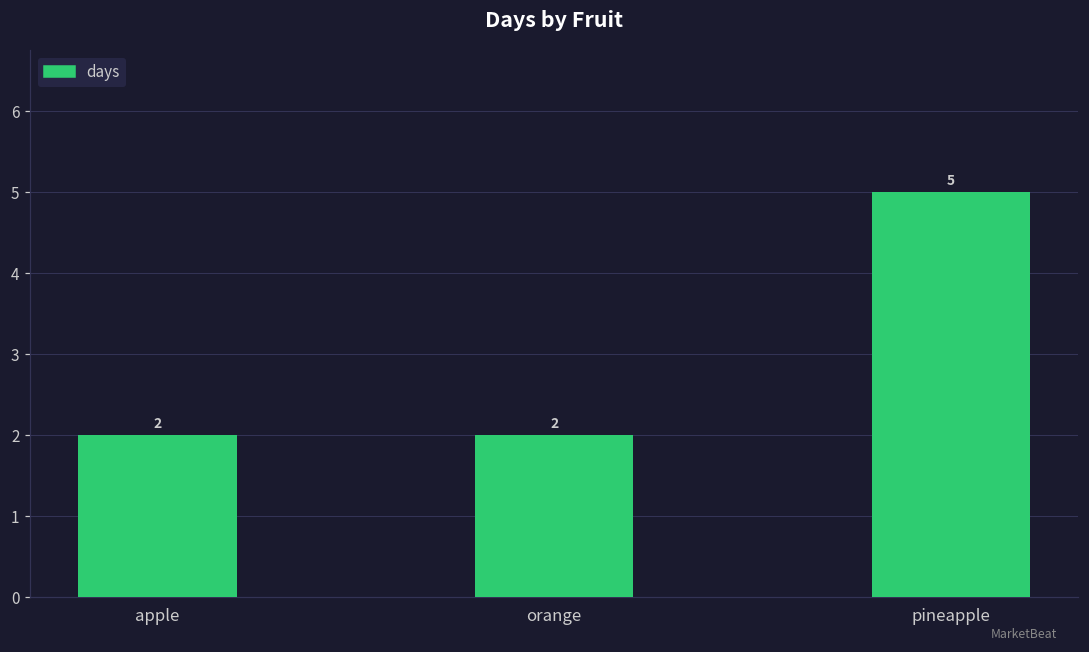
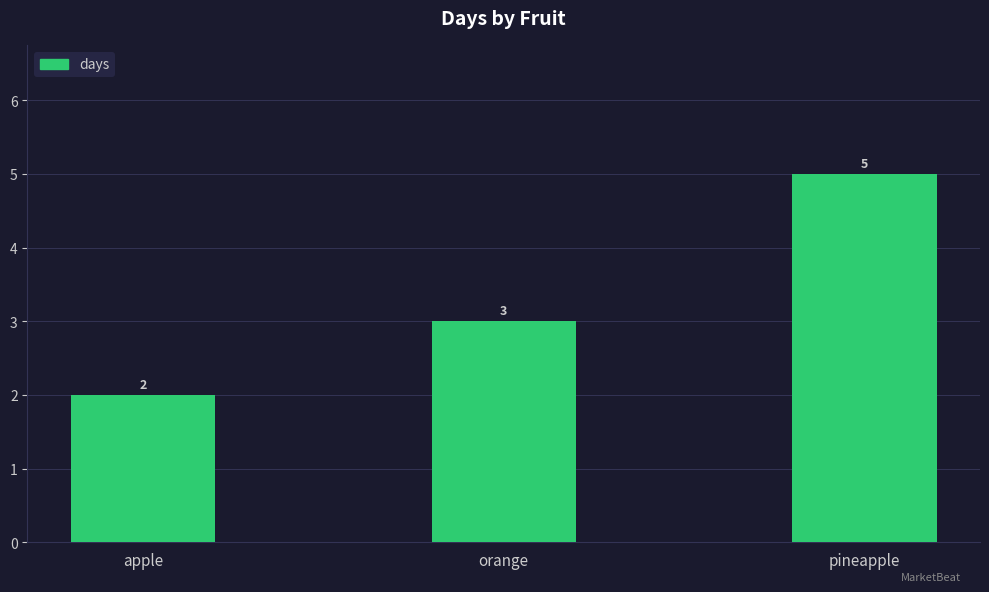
orange: 2 -> 3
